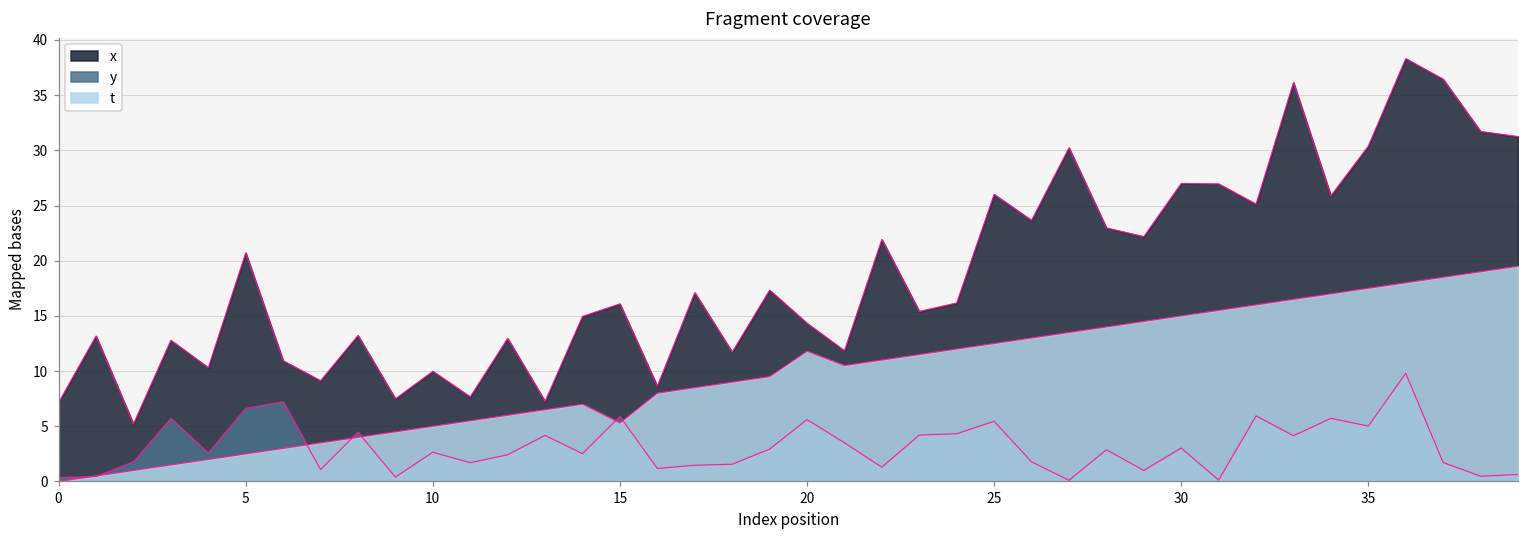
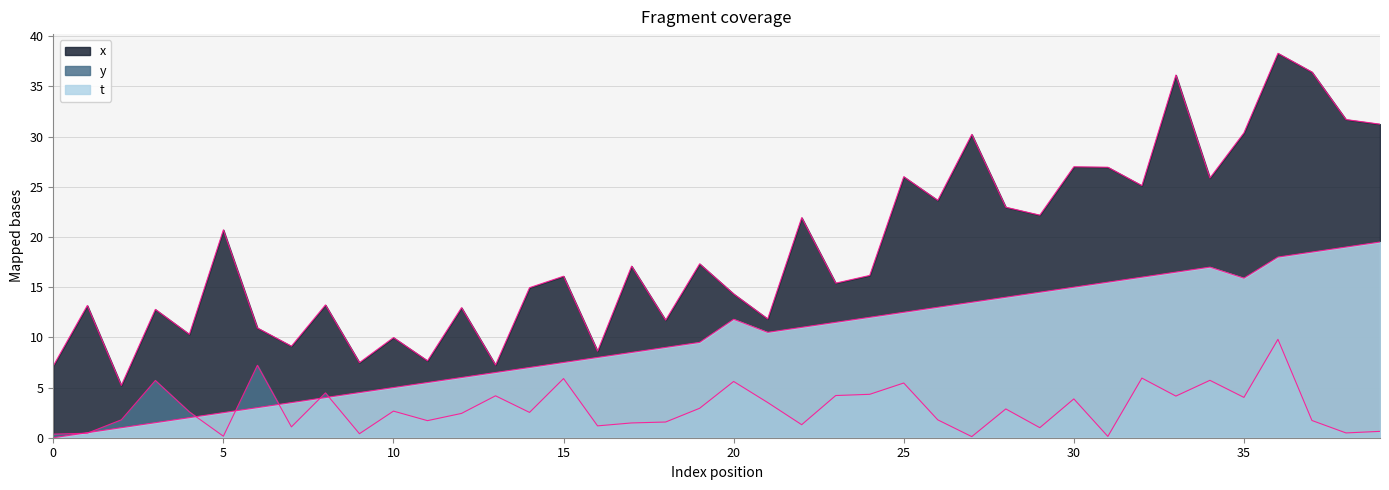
y, 5: 6.6 -> 0.1
t, 15: 5.3 -> 7.5
y, 30: 3.0 -> 3.9
y, 35: 5.0 -> 4.0
t, 35: 17.5 -> 15.9
